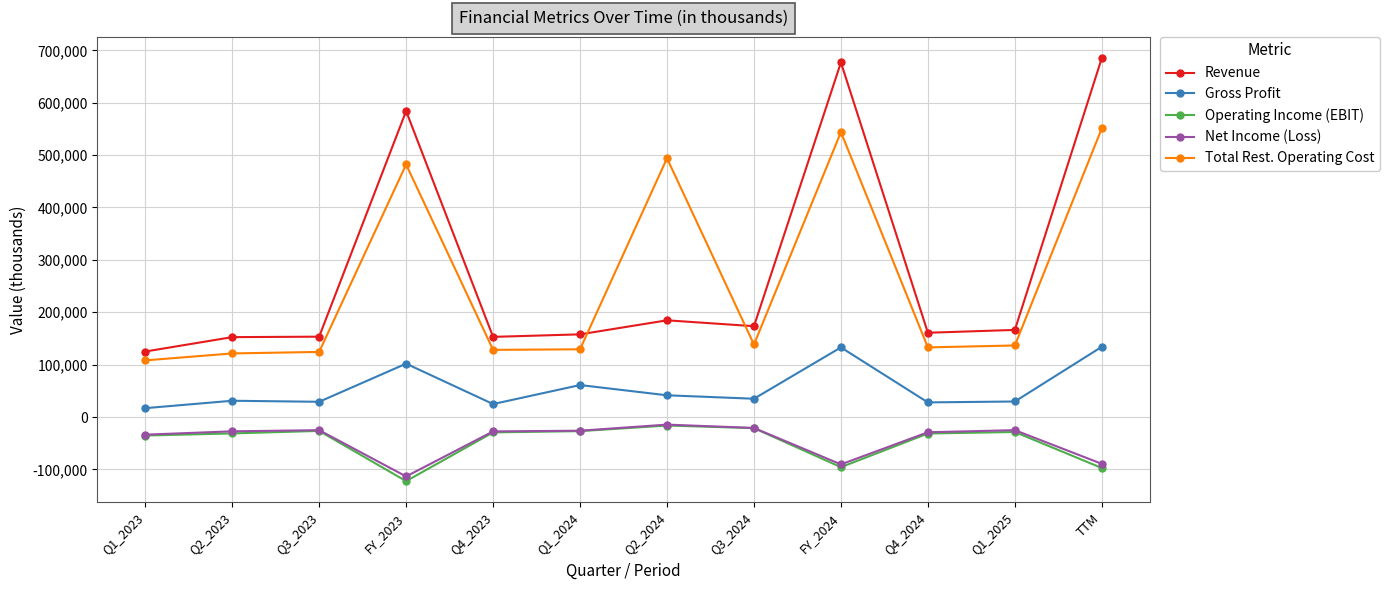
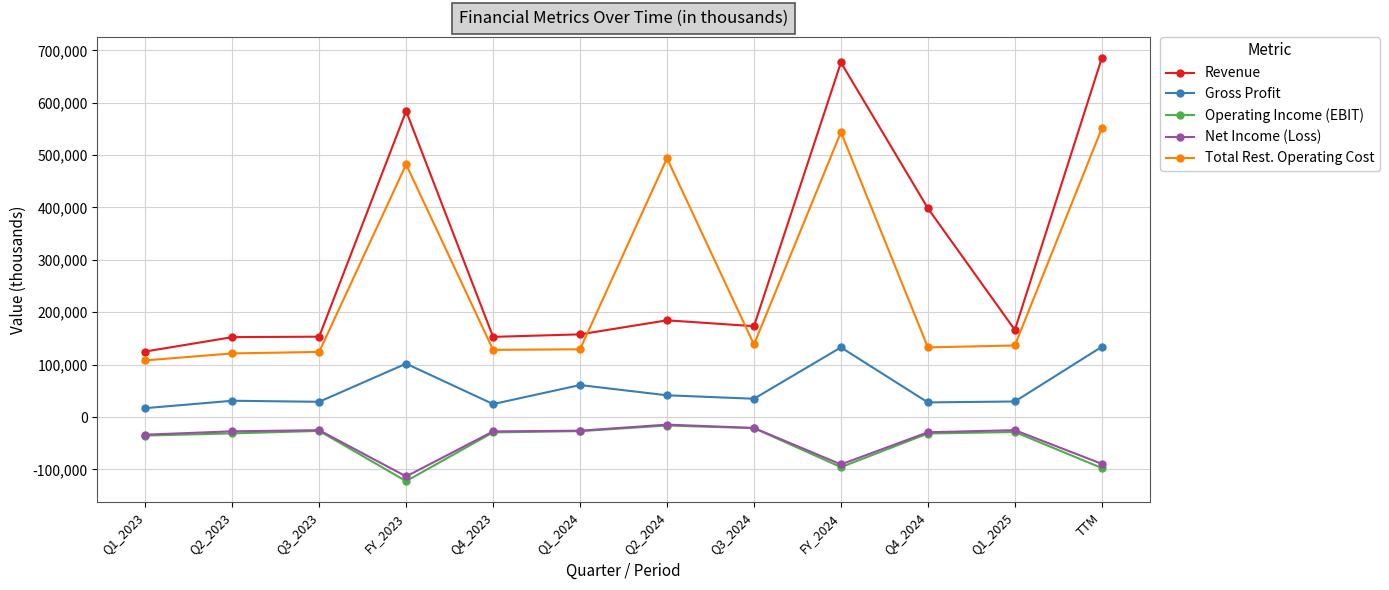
Revenue, Q4_2024: 160,000 -> 400,000
